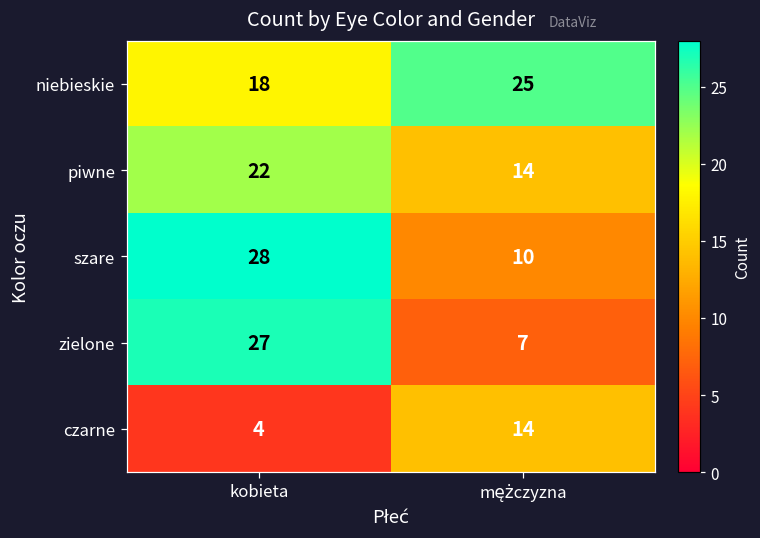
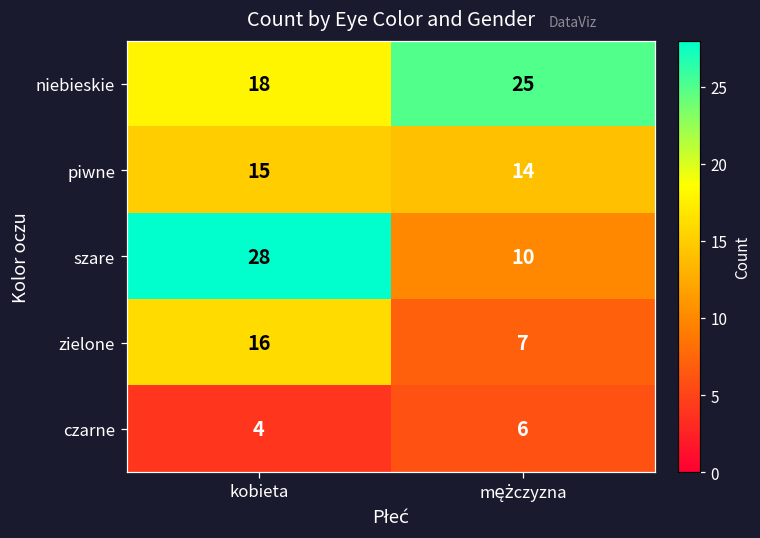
piwne, kobieta: 22 -> 15
zielone, kobieta: 27 -> 16
czarne, mężczyzna: 14 -> 6
